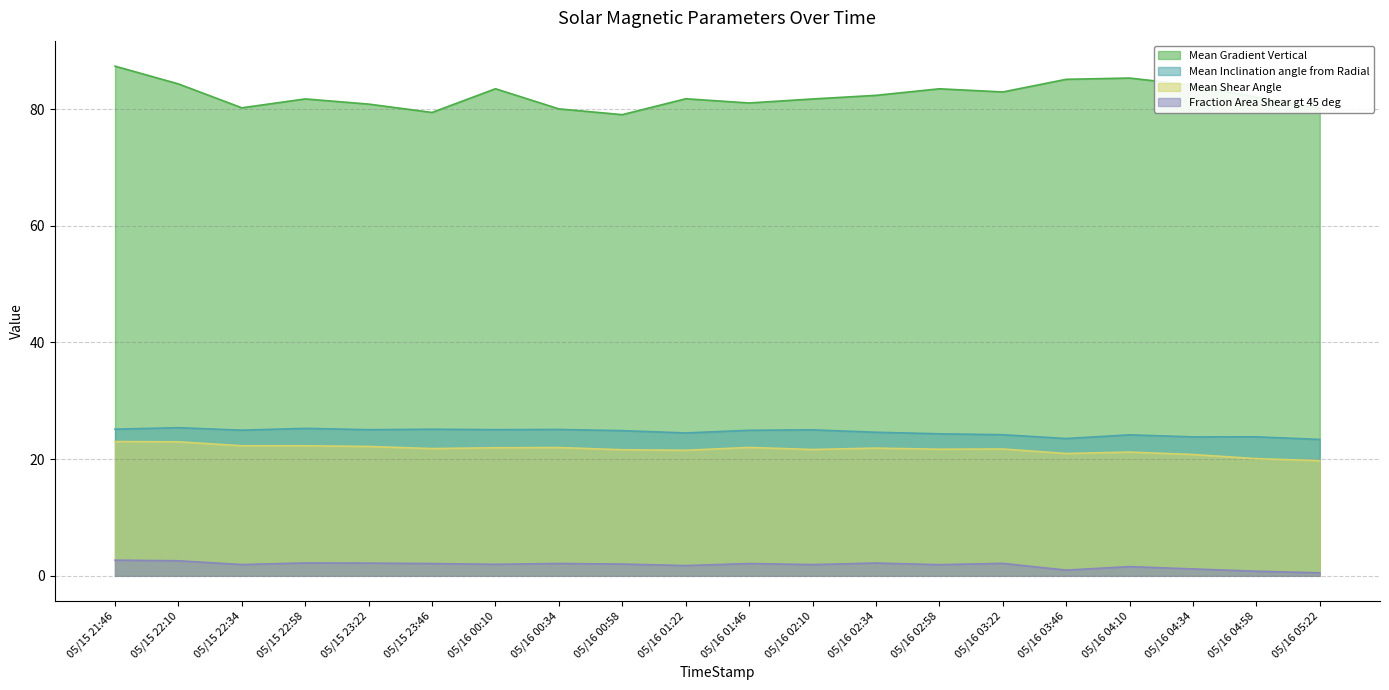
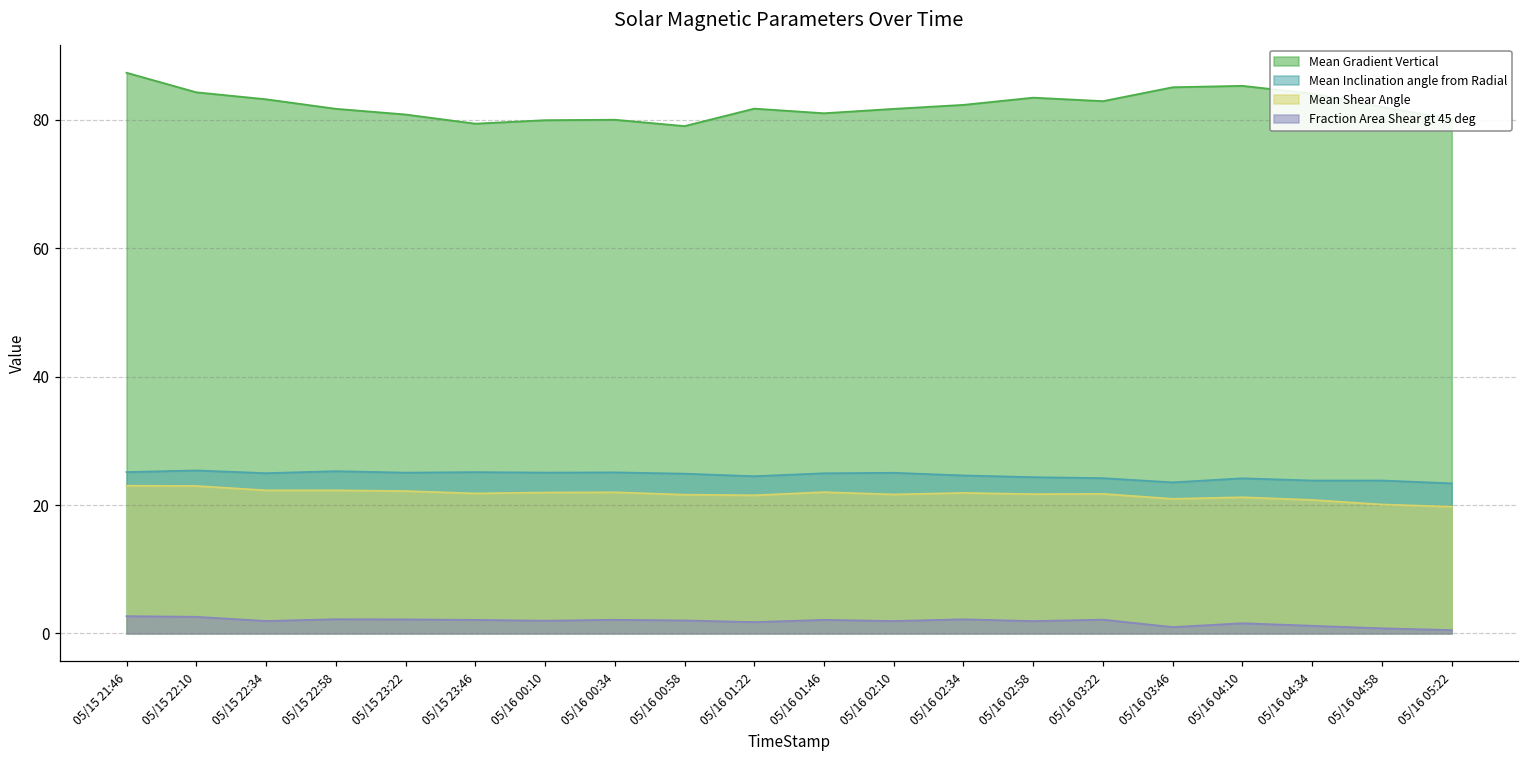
Mean Gradient Vertical, 05/15 22:34: 80 -> 83
Mean Gradient Vertical, 05/16 00:10: 83 -> 80
